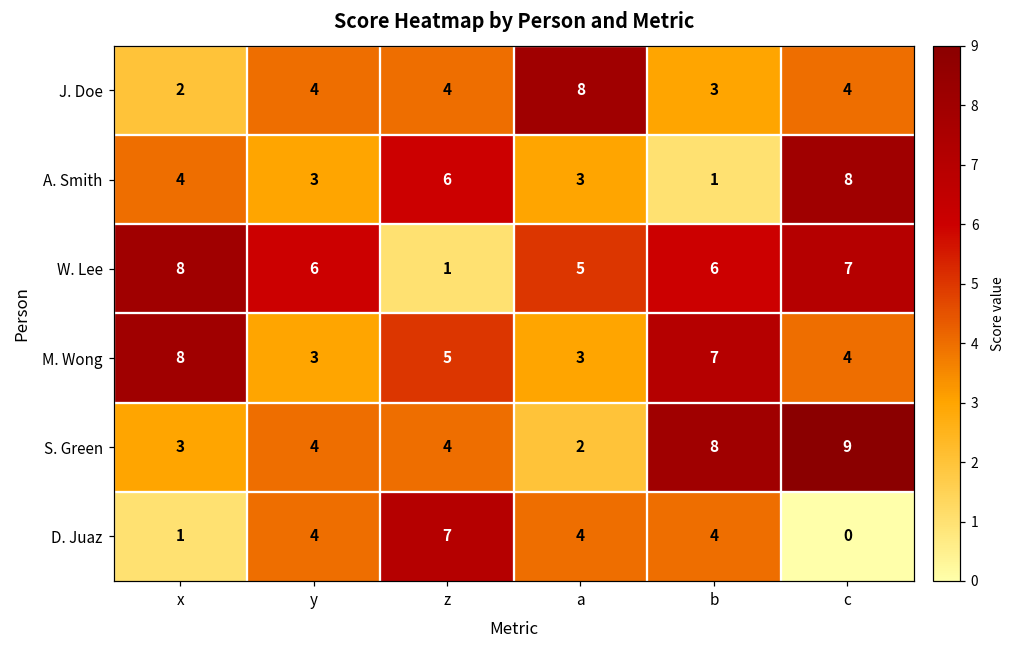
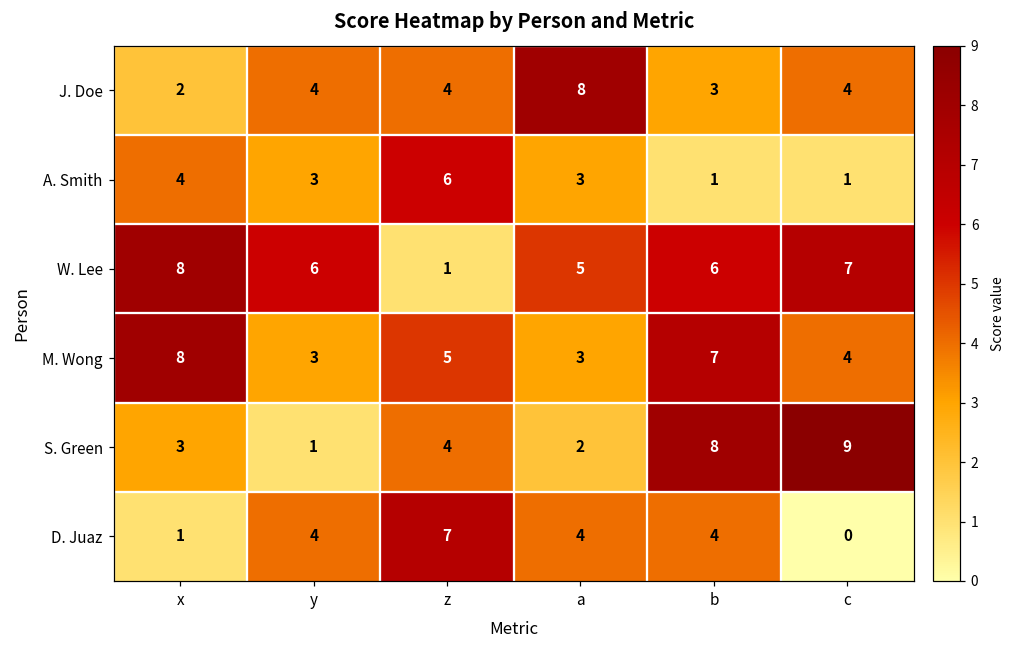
A. Smith, c: 8 -> 1
S. Green, y: 4 -> 1
